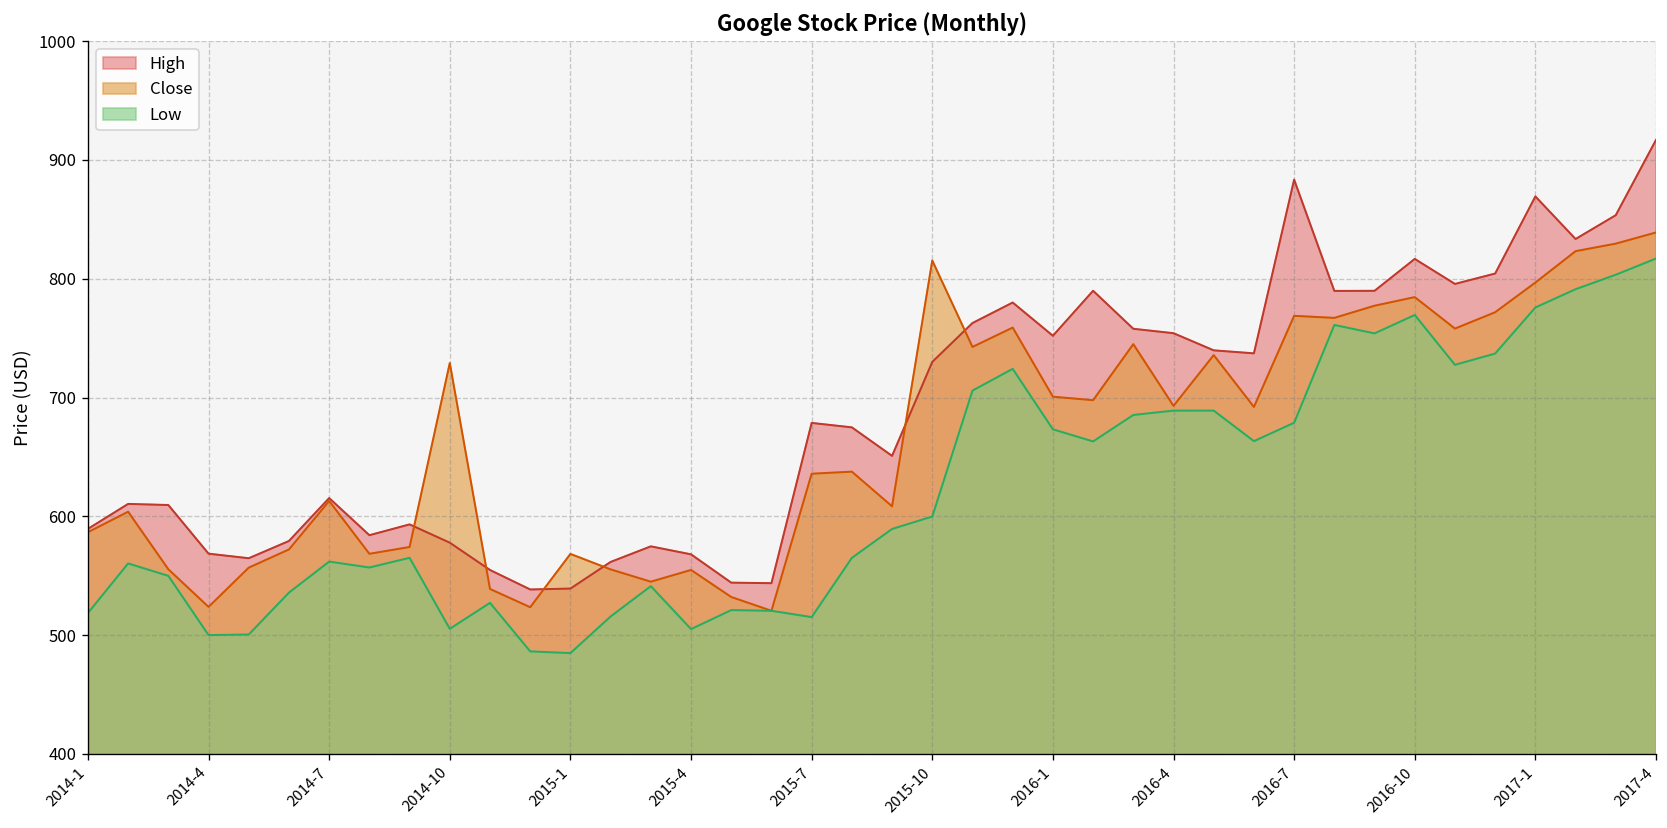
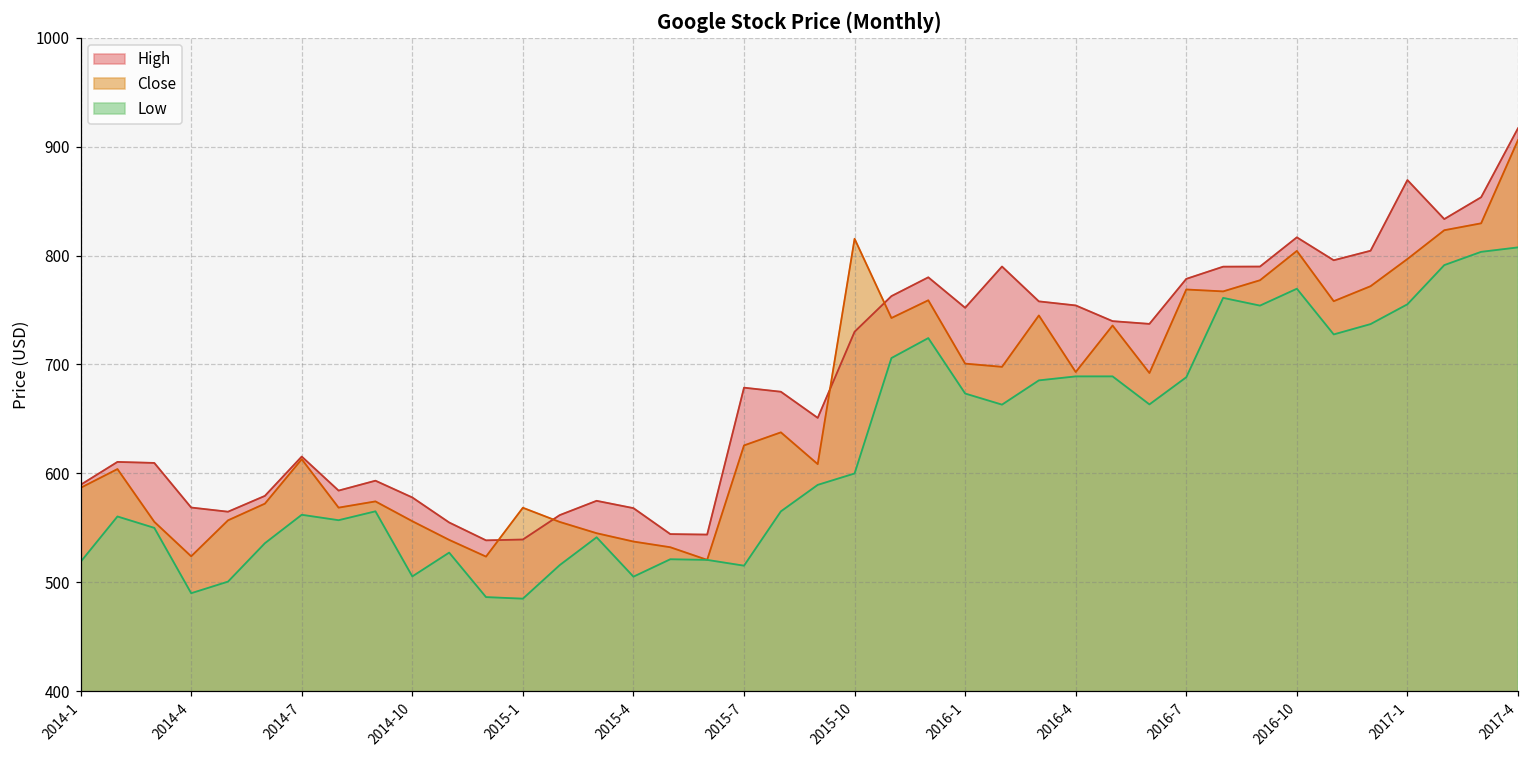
Low, 2014-4: 500 -> 490
Close, 2014-10: 730 -> 560
Close, 2015-4: 550 -> 540
Close, 2015-7: 640 -> 630
High, 2016-7: 880 -> 780
Low, 2016-7: 680 -> 690
Close, 2016-10: 780 -> 800
Low, 2017-1: 780 -> 760
Close, 2017-4: 840 -> 910
Low, 2017-4: 820 -> 810
